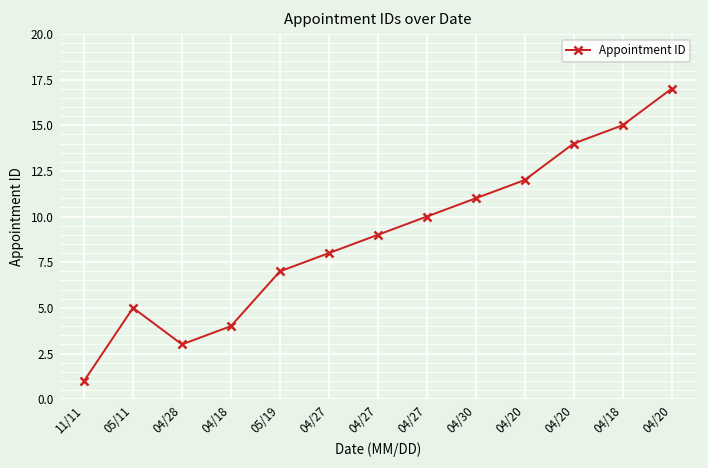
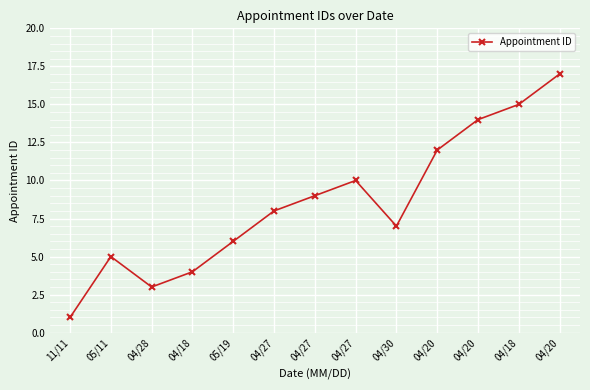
05/19: 7 -> 6
04/30: 11 -> 7
